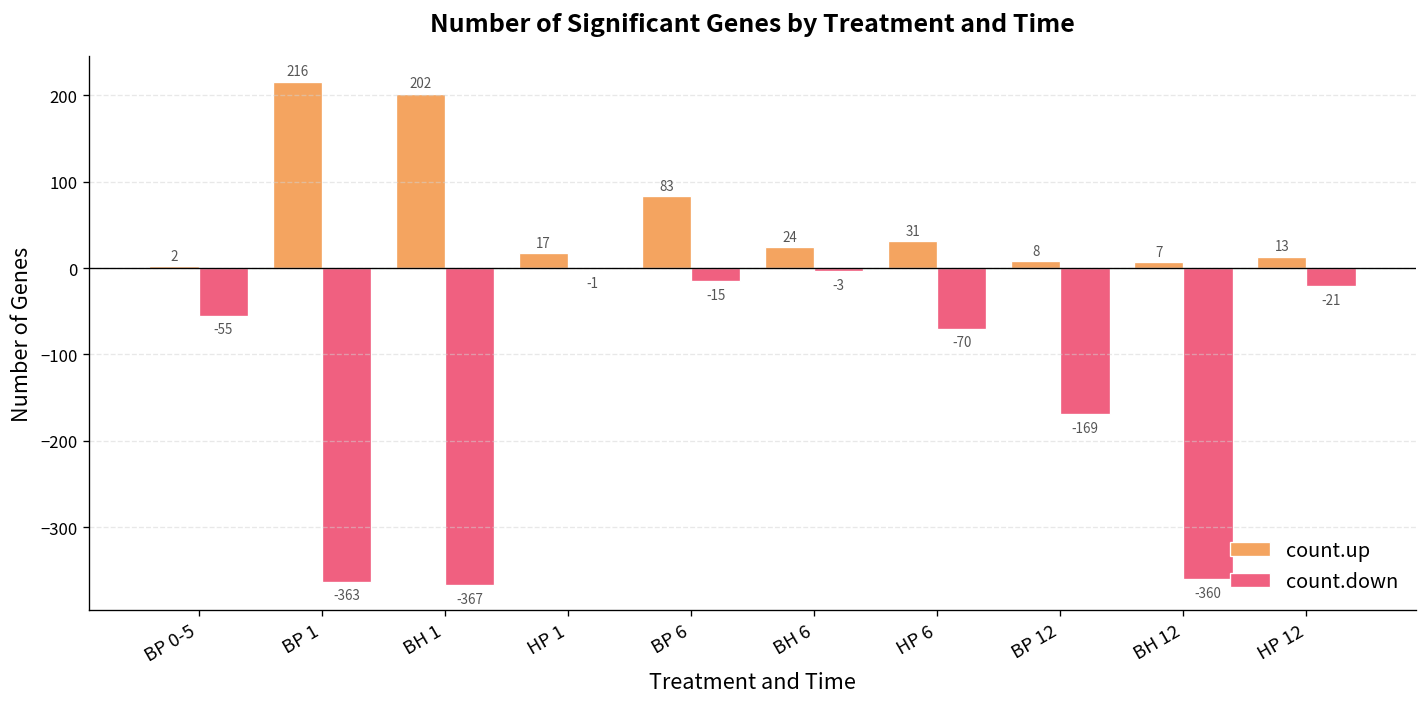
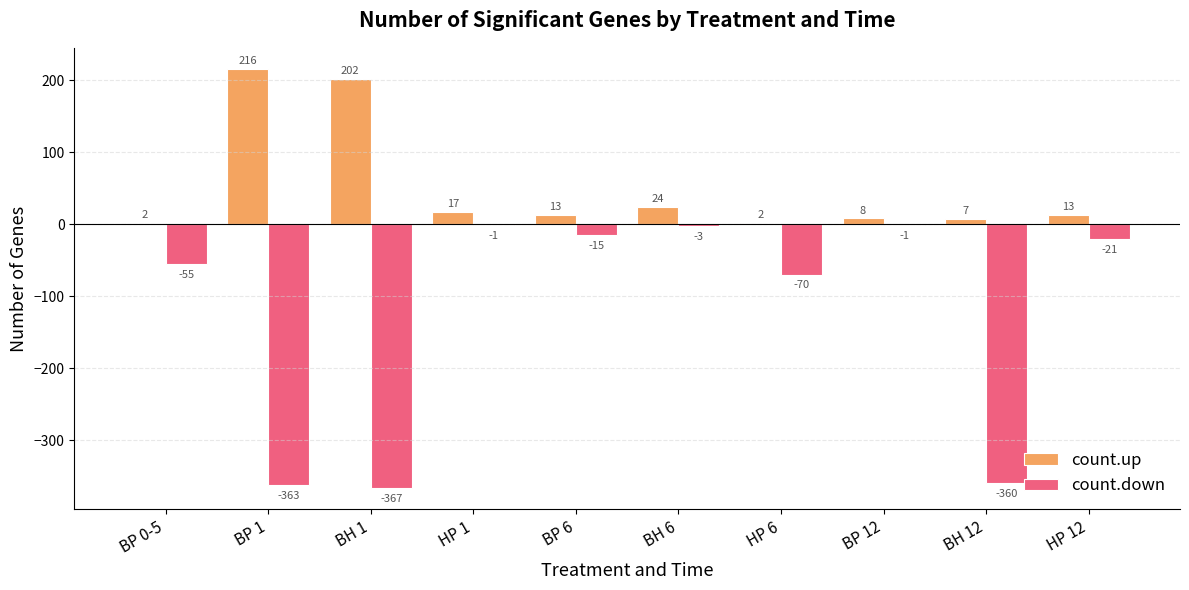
count.up, BP 6: 83 -> 13
count.up, HP 6: 31 -> 2
count.down, BP 12: -169 -> -1
